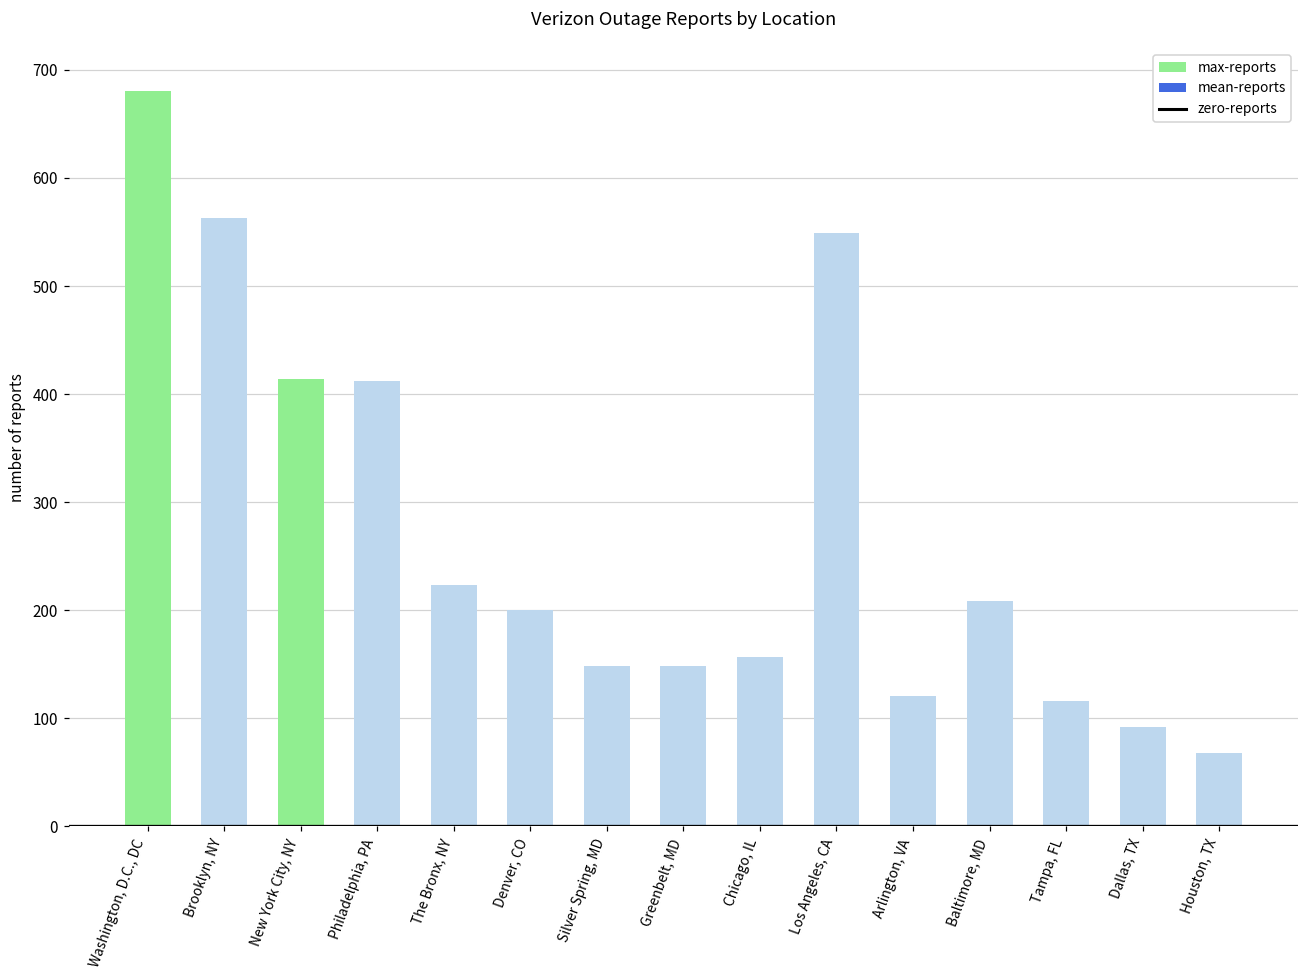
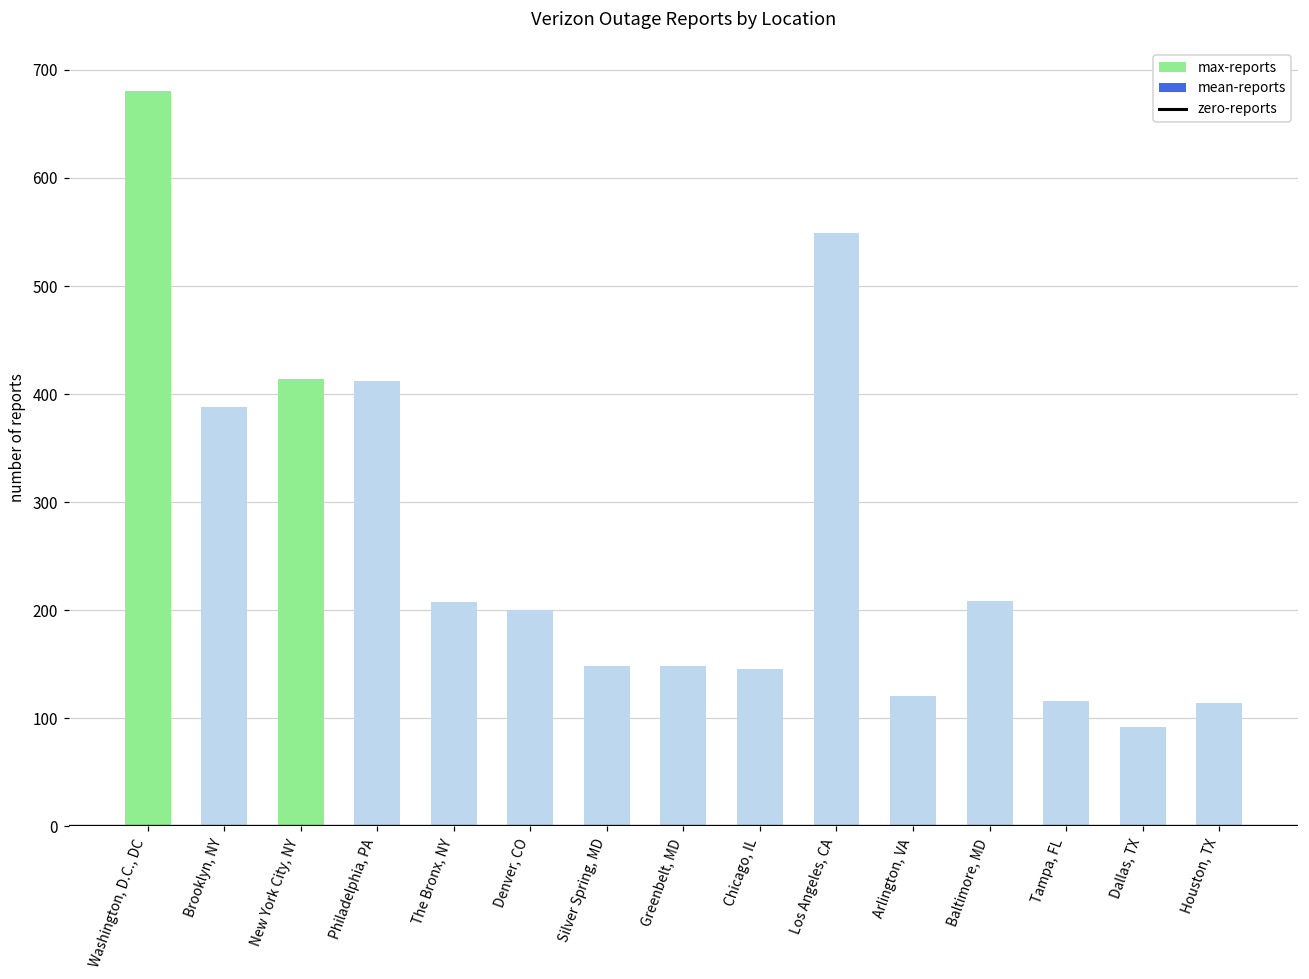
Brooklyn, NY: 560 -> 390
The Bronx, NY: 220 -> 210
Chicago, IL: 160 -> 150
Houston, TX: 70 -> 110
